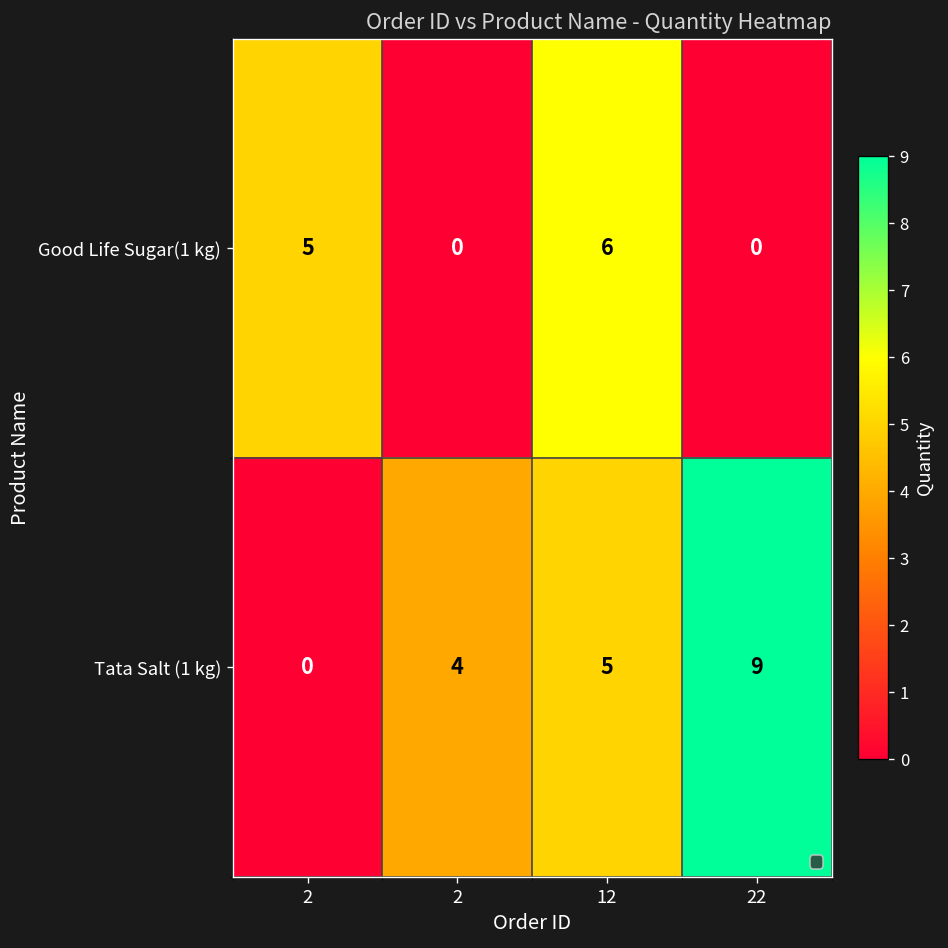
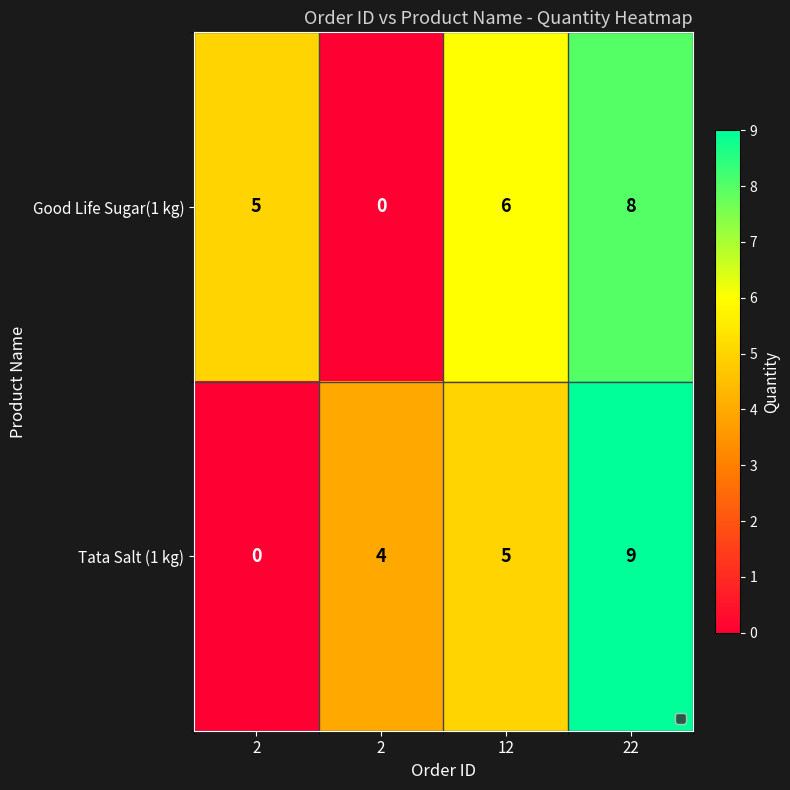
Good Life Sugar(1 kg), 22: 0 -> 8
